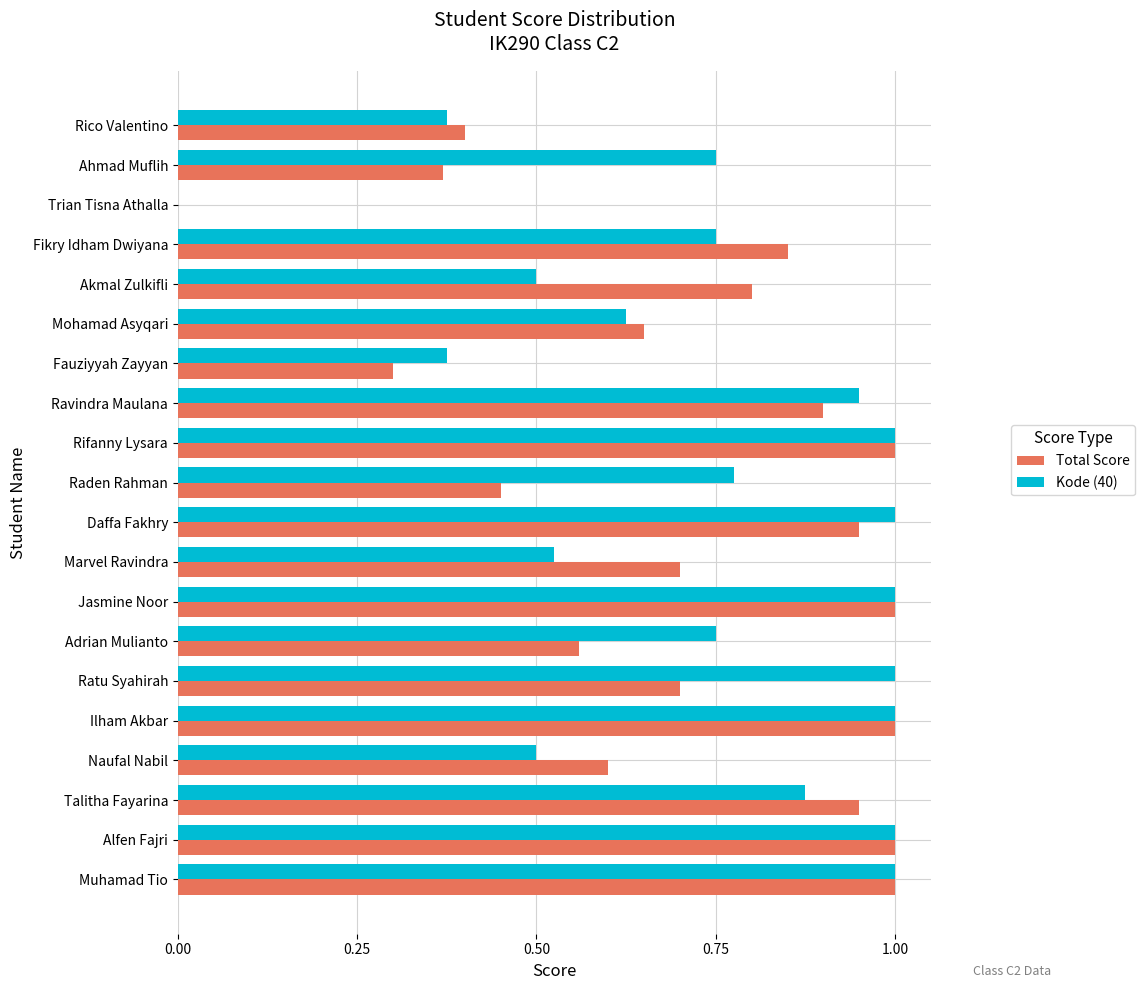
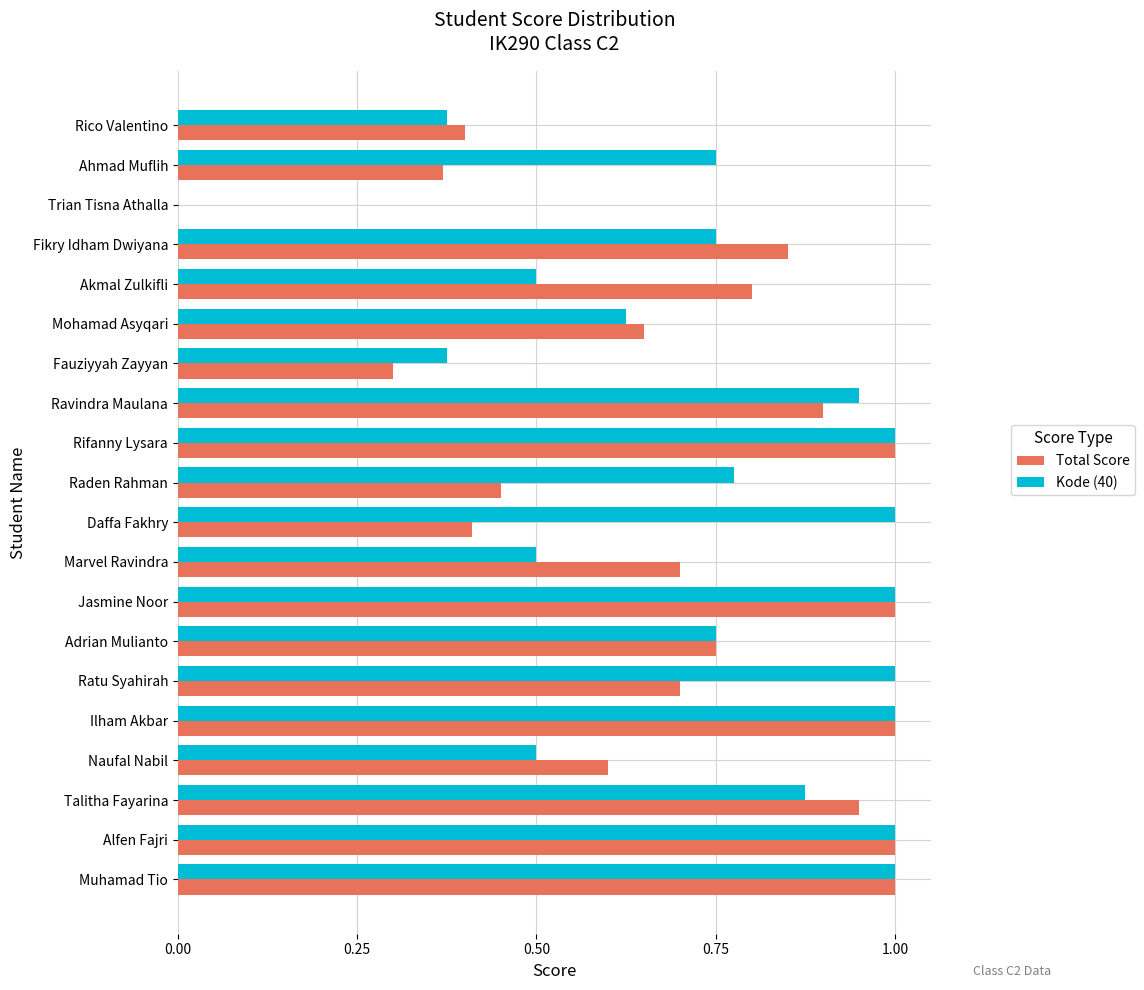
Total Score, Daffa Fakhry: 0.95 -> 0.41
Kode (40), Marvel Ravindra: 0.53 -> 0.50
Total Score, Adrian Mulianto: 0.56 -> 0.75
